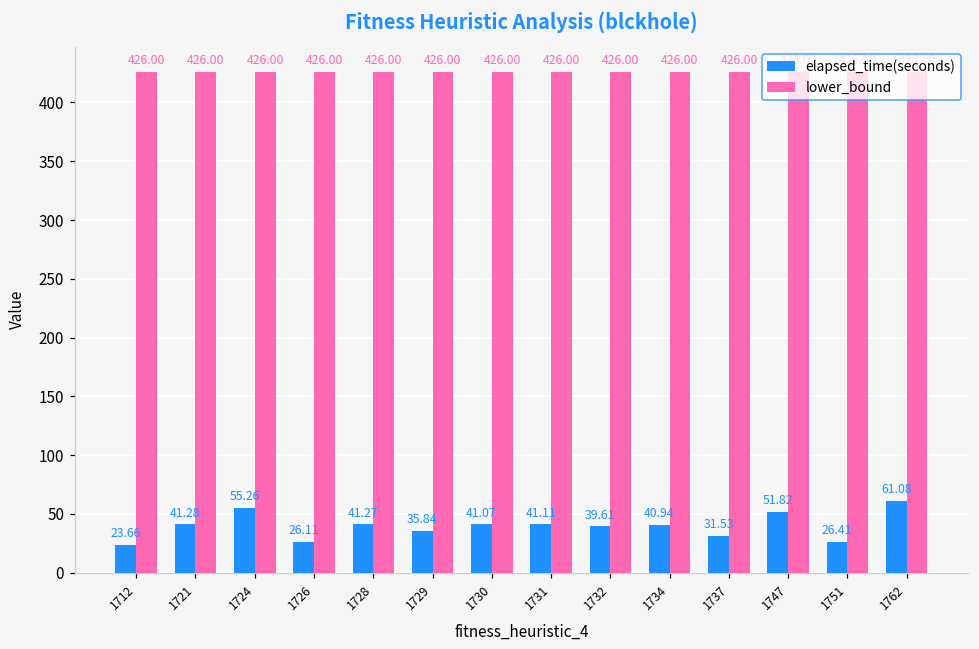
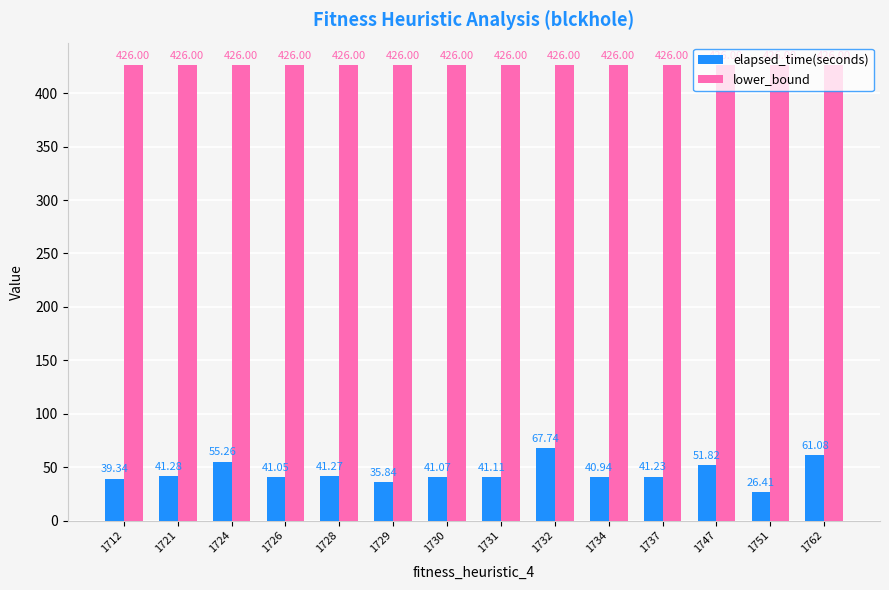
elapsed_time(seconds), 1712: 23.66 -> 39.34
elapsed_time(seconds), 1726: 26.11 -> 41.05
elapsed_time(seconds), 1732: 39.61 -> 67.74
elapsed_time(seconds), 1737: 31.53 -> 41.23
